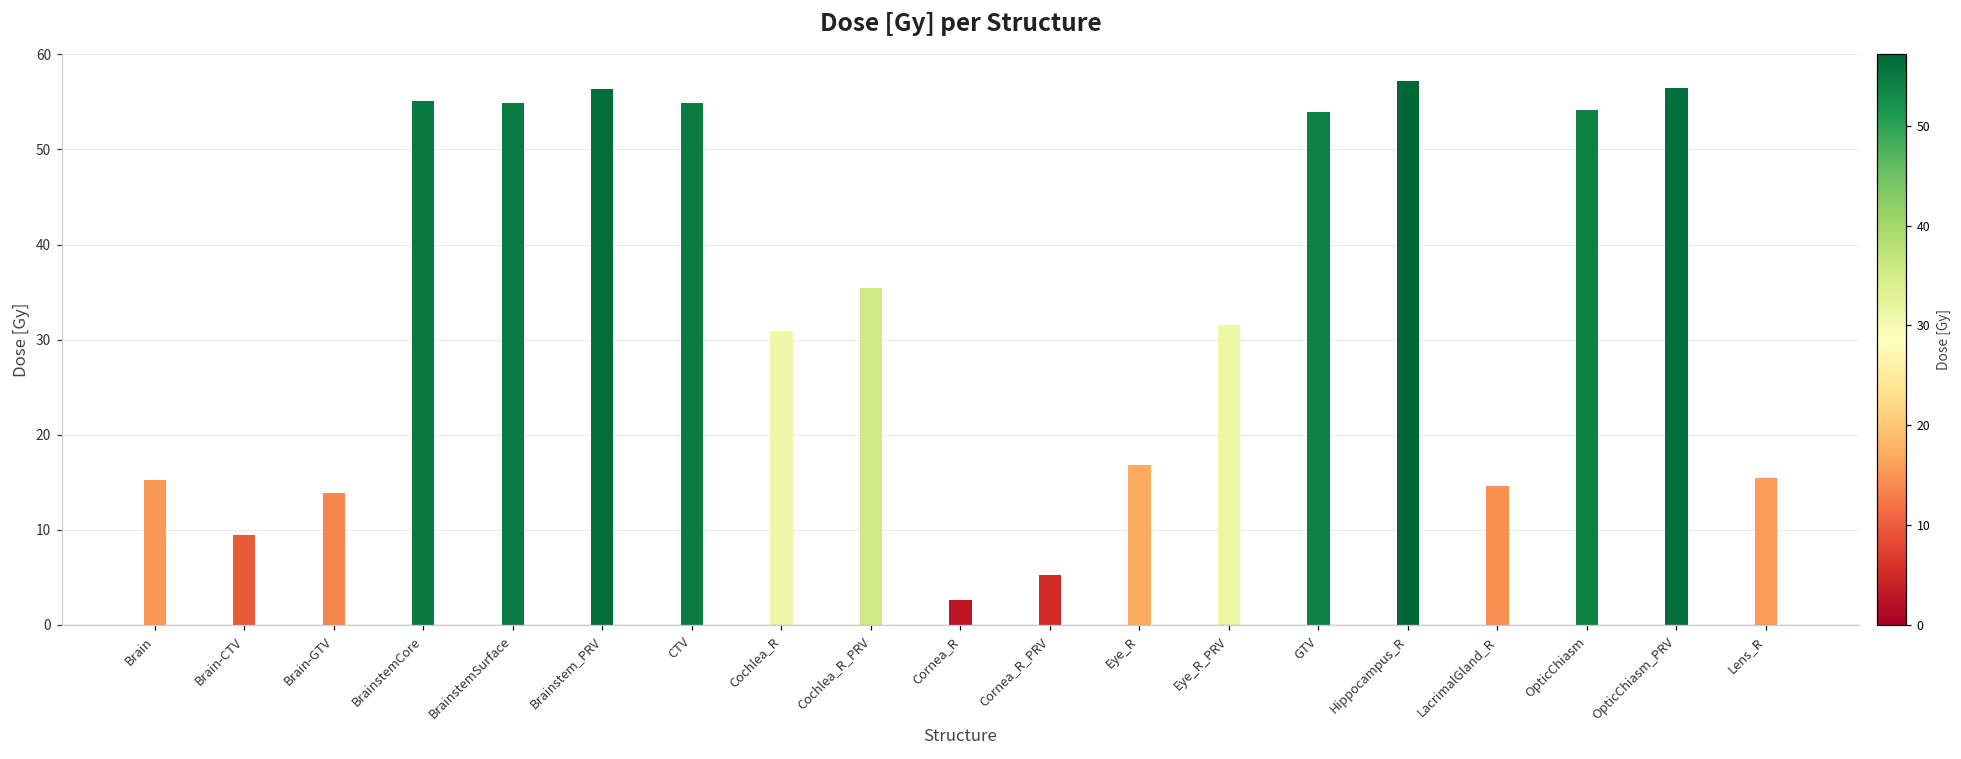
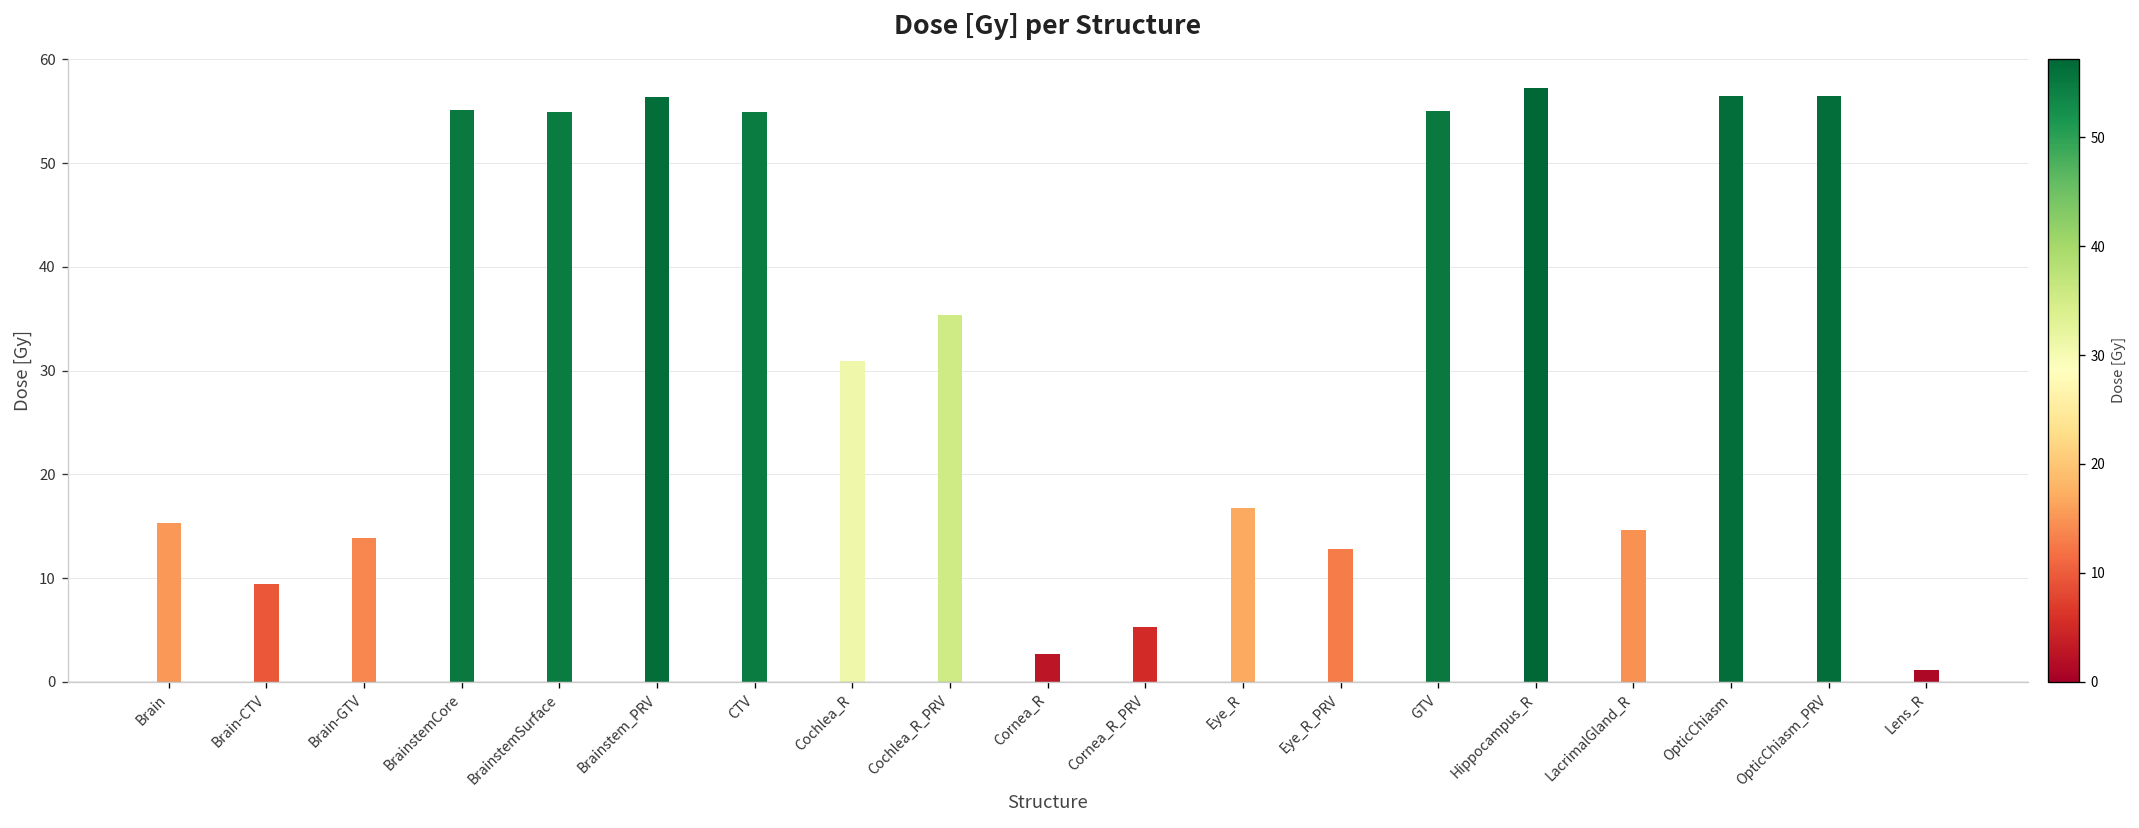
Eye_R_PRV: 32 -> 13
GTV: 54 -> 55
OpticChiasm: 54 -> 56
Lens_R: 16 -> 1
